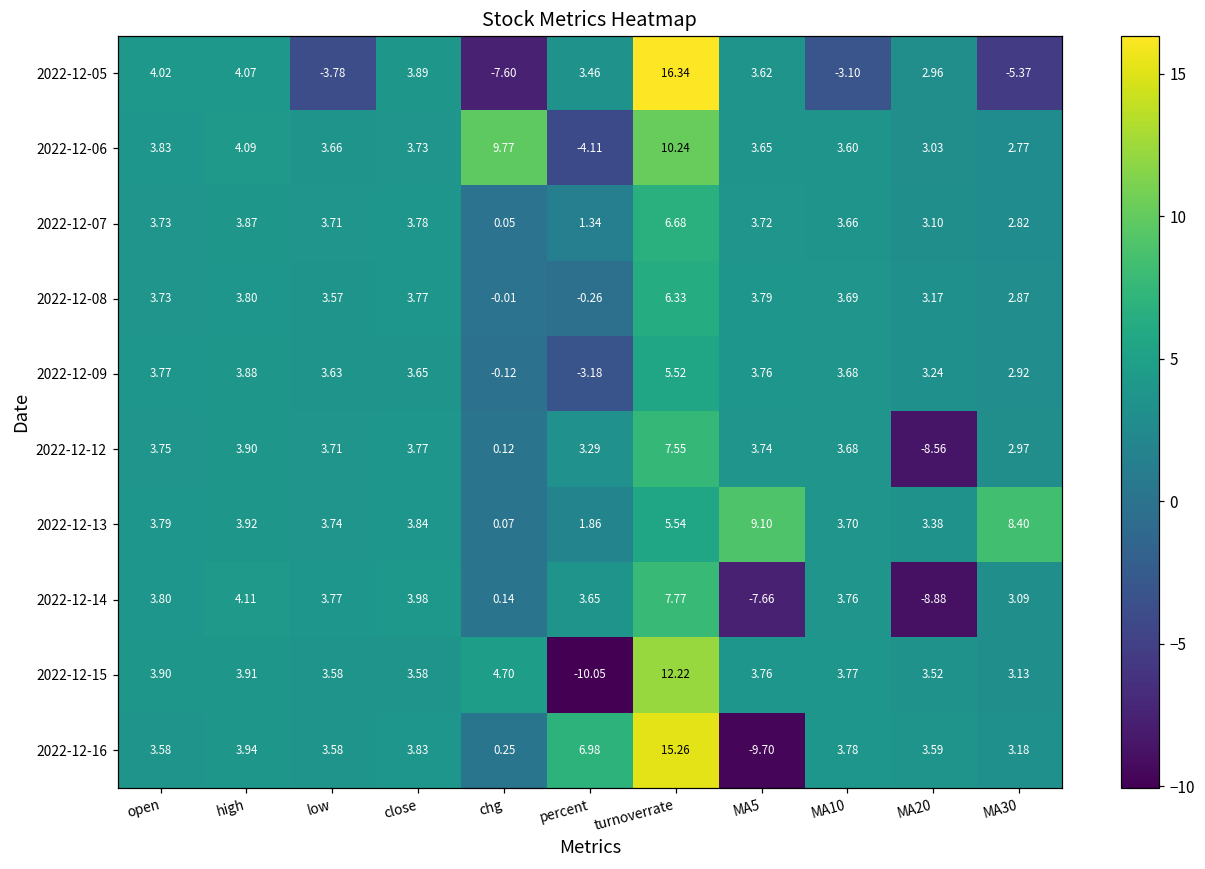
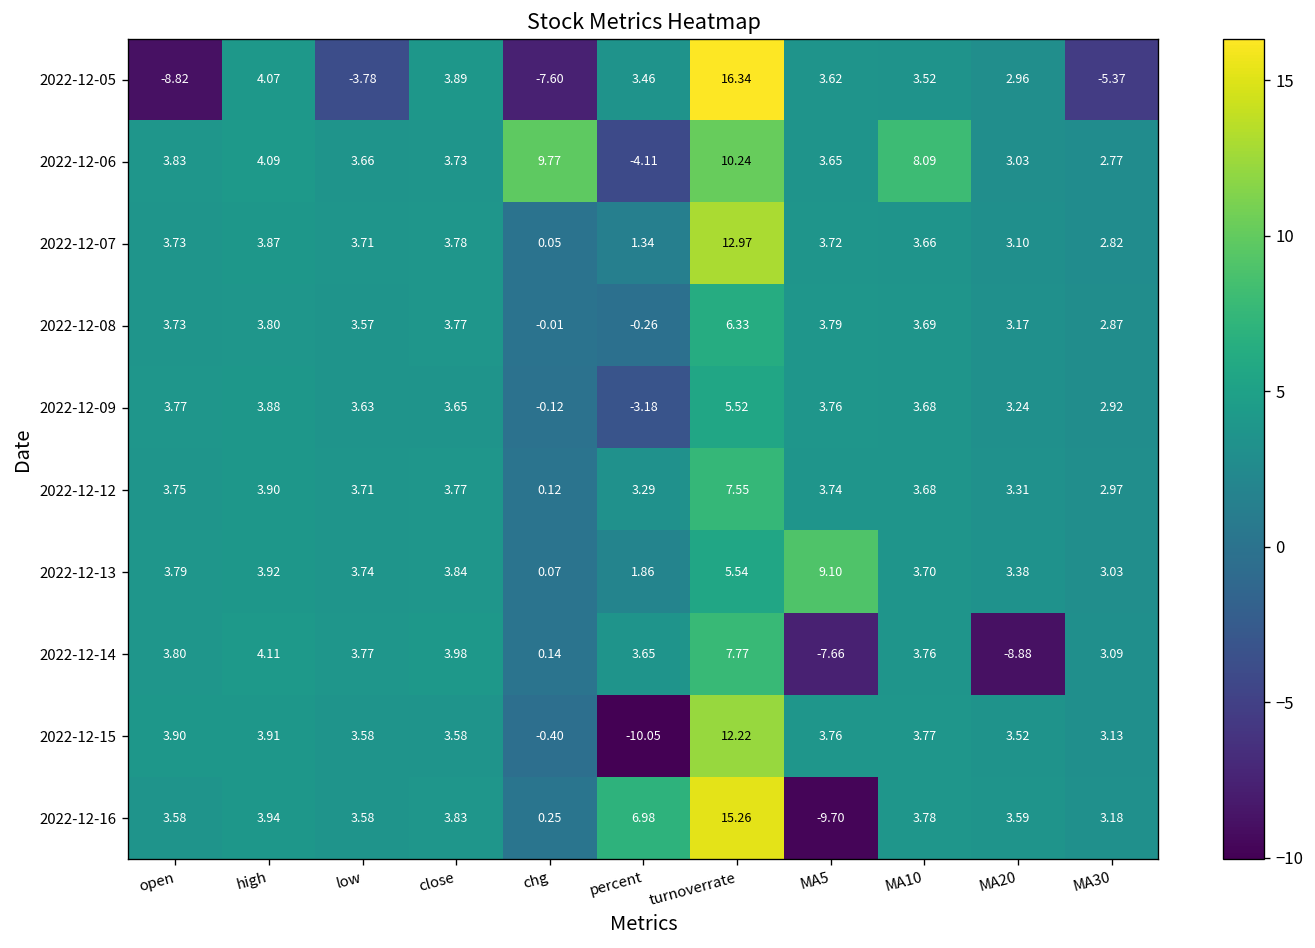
2022-12-05, open: 4.02 -> -8.82
2022-12-05, MA10: -3.10 -> 3.52
2022-12-06, MA10: 3.60 -> 8.09
2022-12-07, turnoverrate: 6.68 -> 12.97
2022-12-12, MA20: -8.56 -> 3.31
2022-12-13, MA30: 8.40 -> 3.03
2022-12-15, chg: 4.70 -> -0.40
